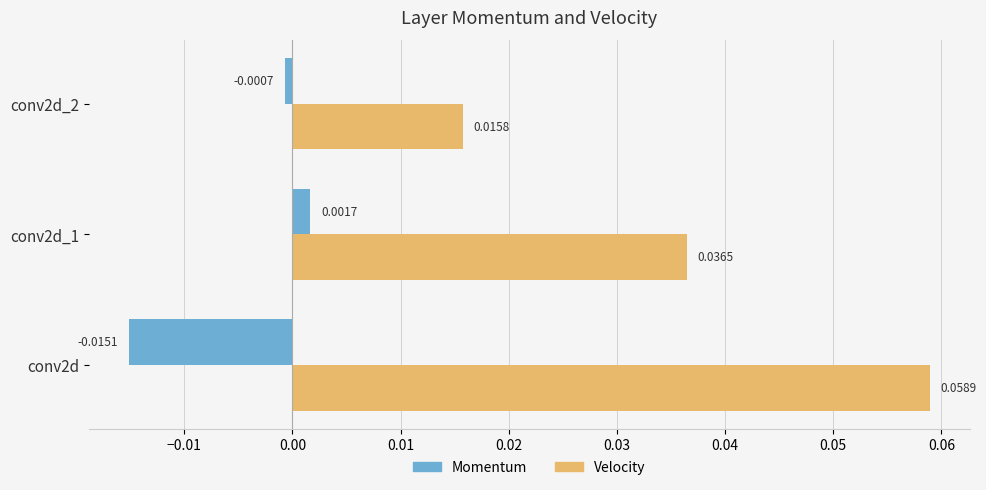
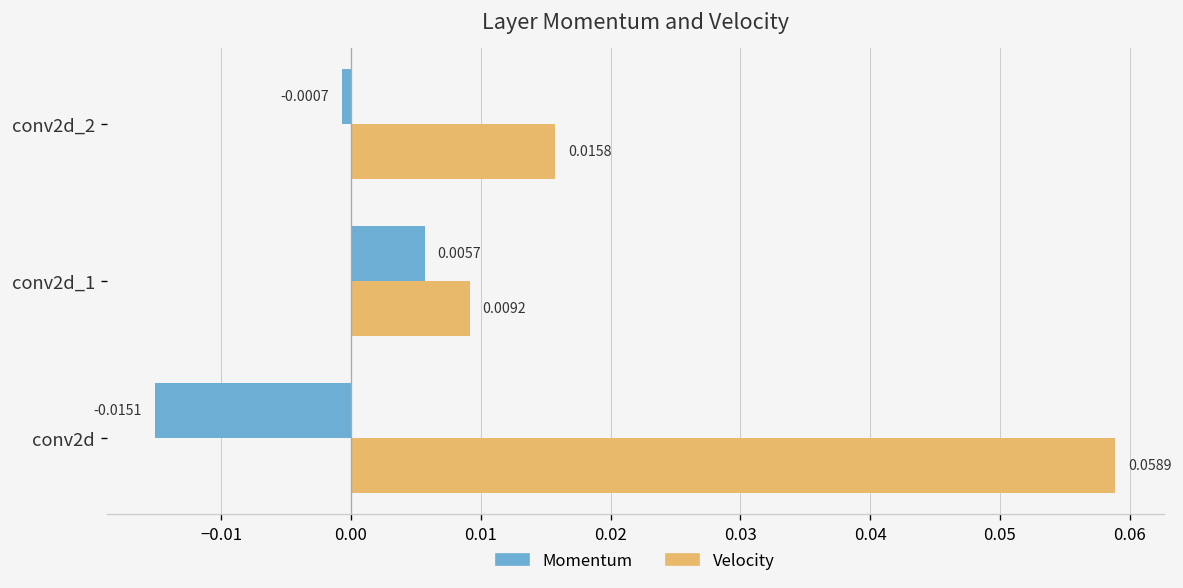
Momentum, conv2d_1: 0.0017 -> 0.0057
Velocity, conv2d_1: 0.0365 -> 0.0092
